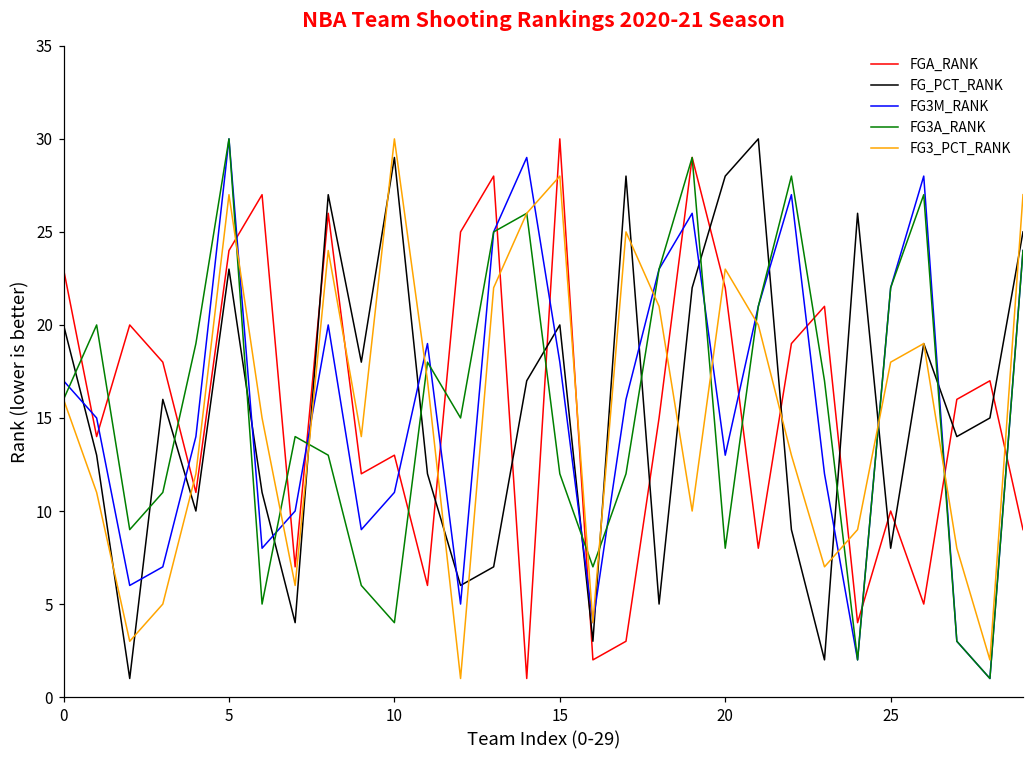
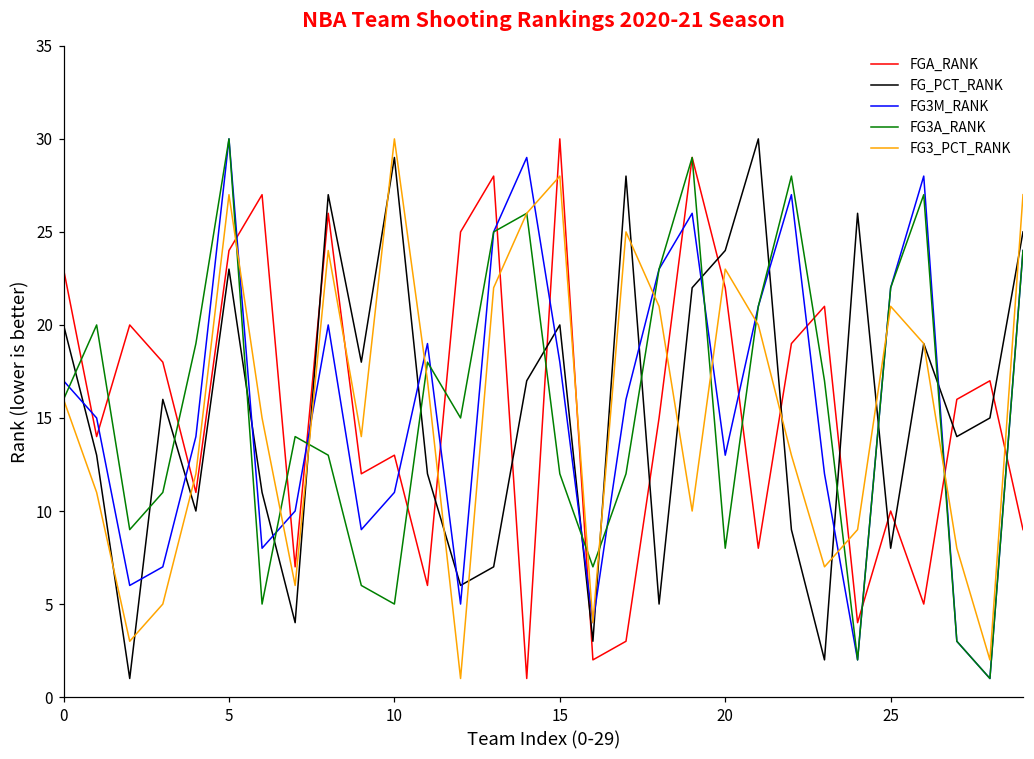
FG3A_RANK, 10: 4 -> 5
FG_PCT_RANK, 20: 28 -> 24
FG3_PCT_RANK, 25: 18 -> 21
